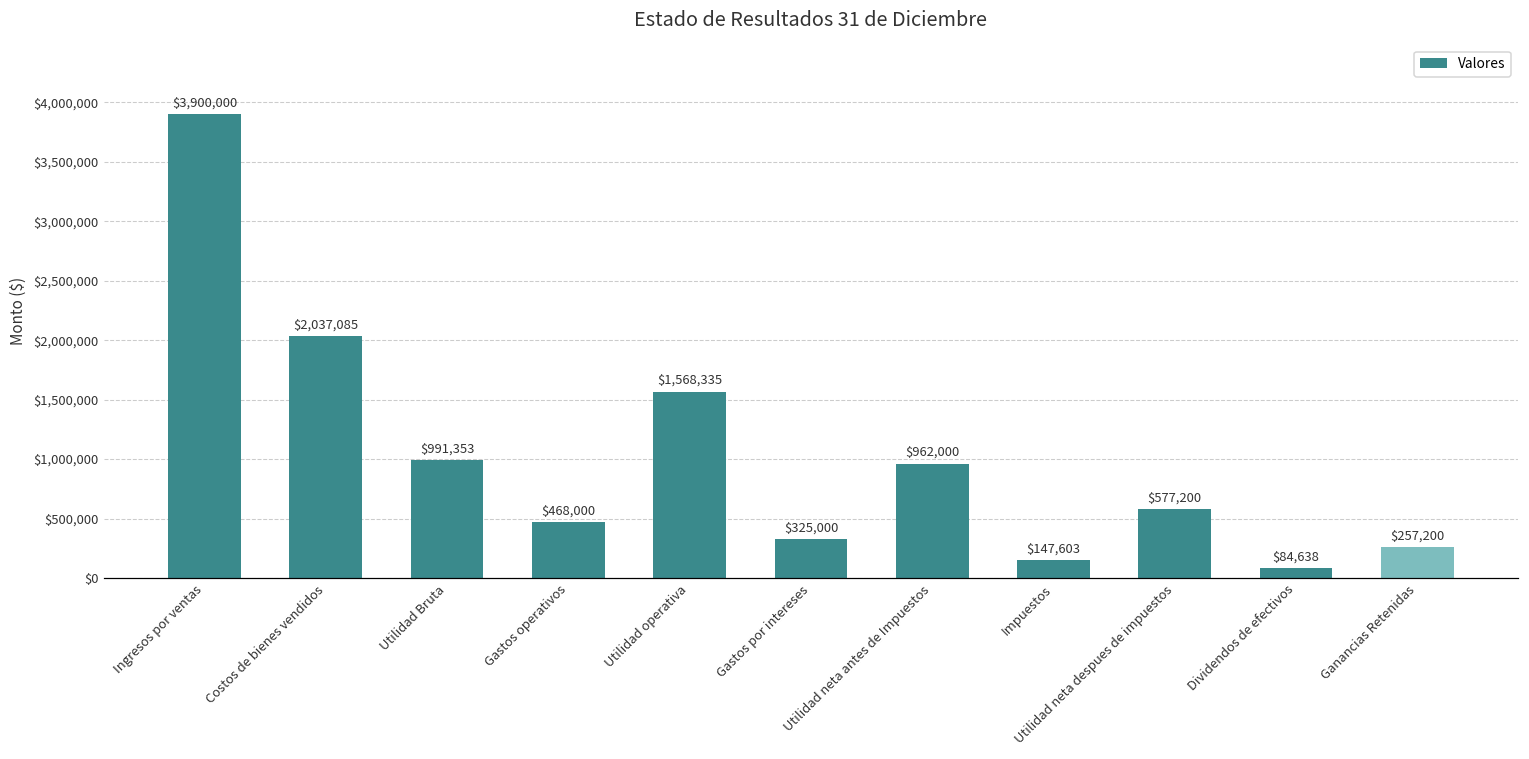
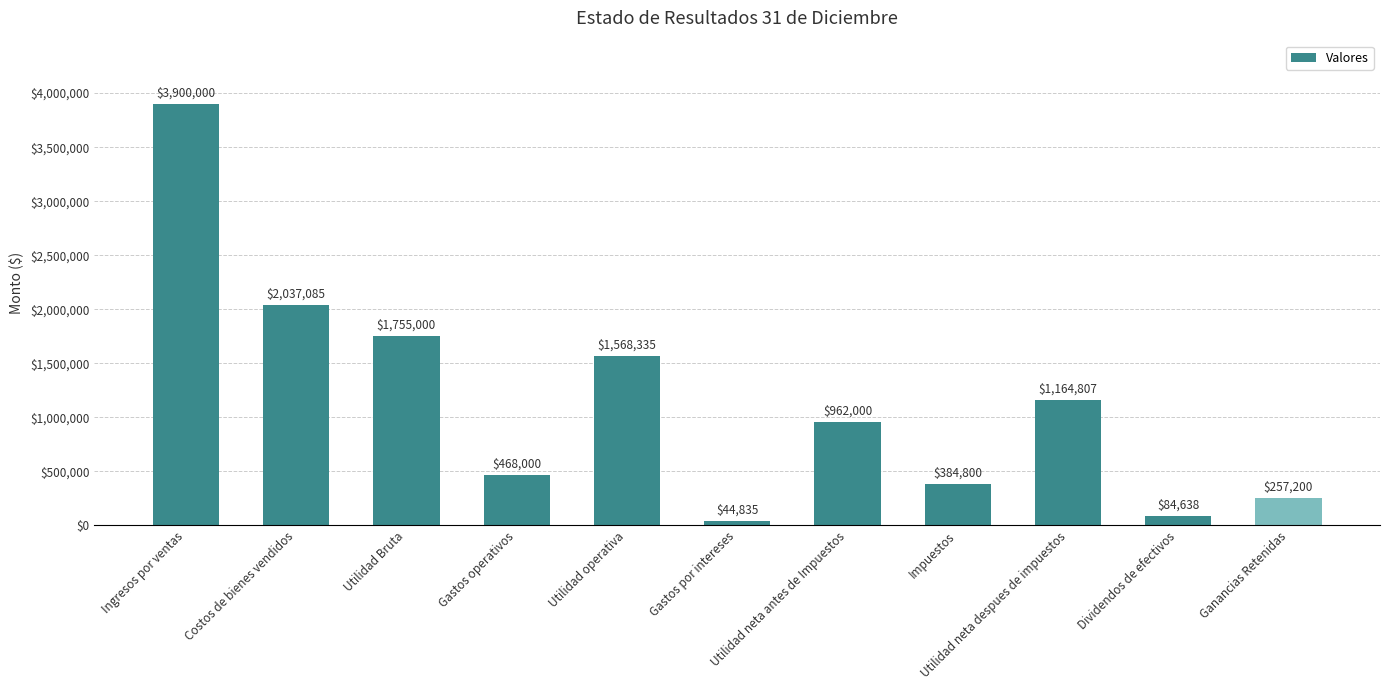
Utilidad Bruta: $991,353 -> $1,755,000
Gastos por intereses: $325,000 -> $44,835
Impuestos: $147,603 -> $384,800
Utilidad neta despues de impuestos: $577,200 -> $1,164,807
